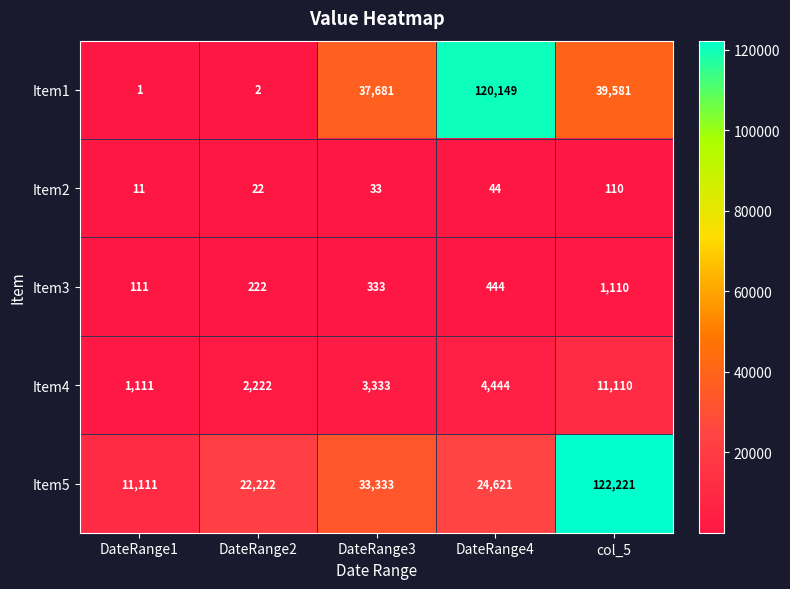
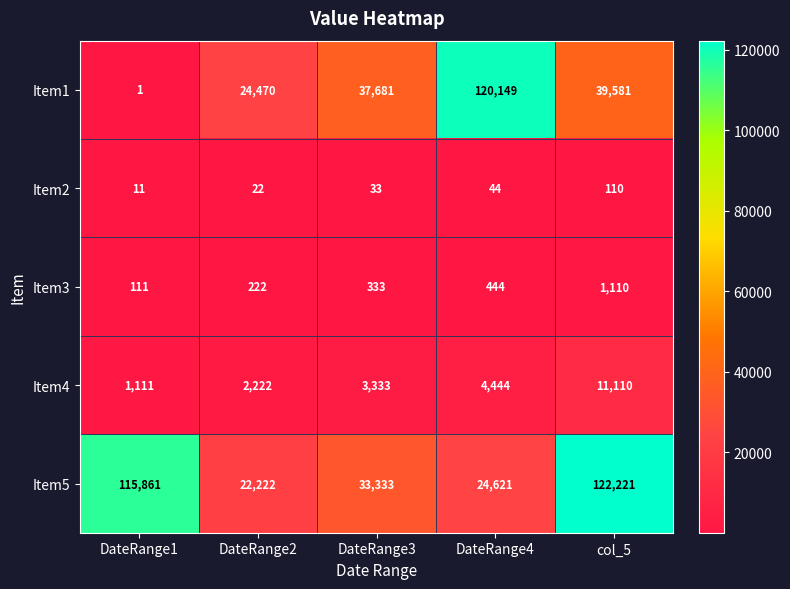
Item1, DateRange2: 2 -> 24,470
Item5, DateRange1: 11,111 -> 115,861
